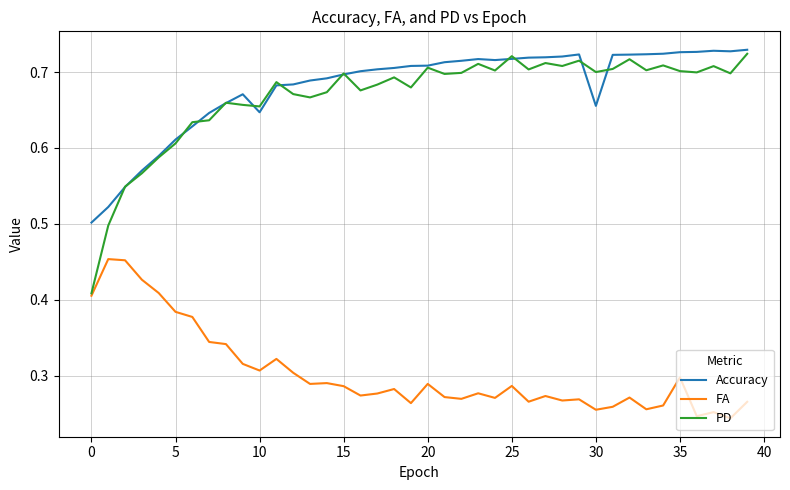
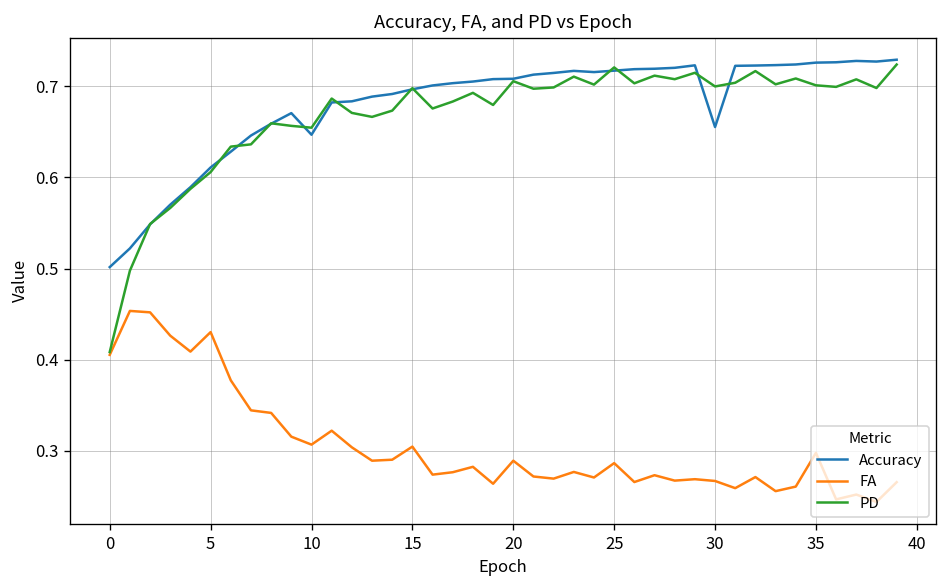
FA, 5: 0.38 -> 0.43
FA, 15: 0.29 -> 0.30
FA, 30: 0.25 -> 0.27
